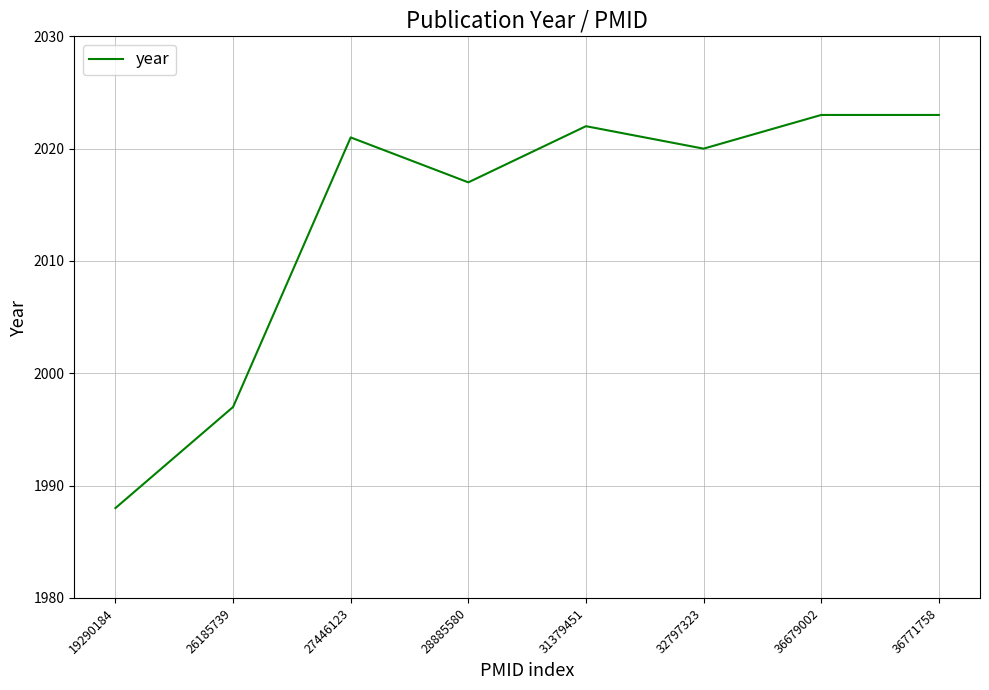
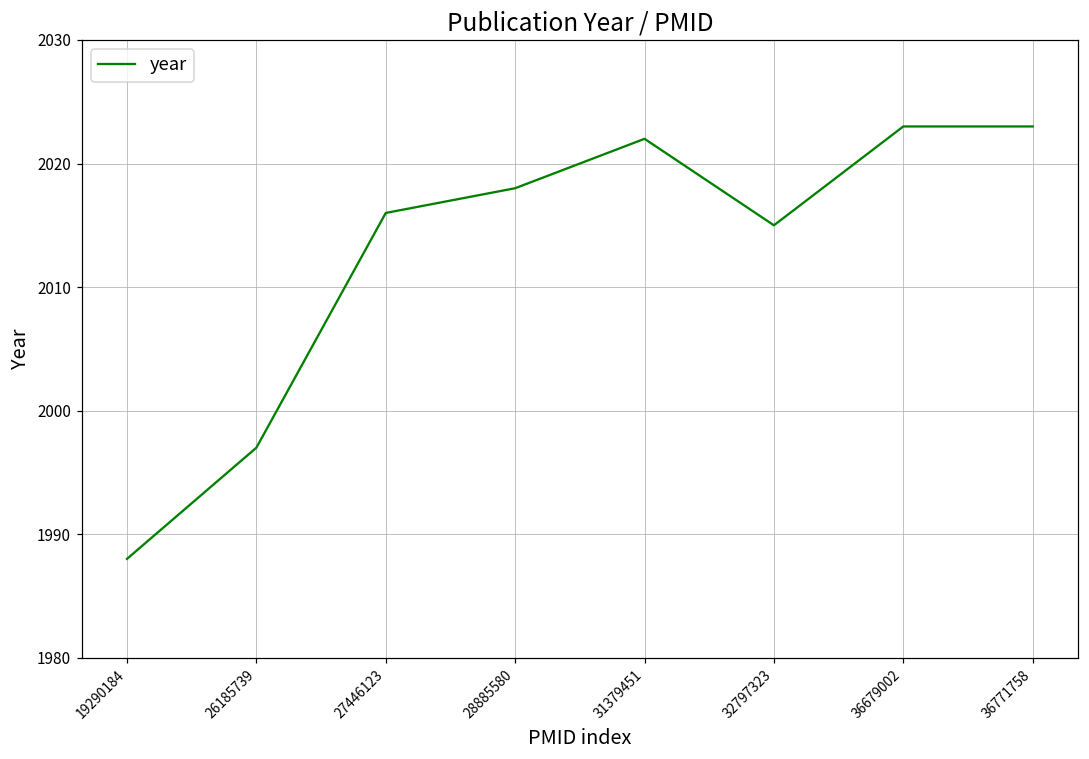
27446123: 2021 -> 2016
28885580: 2017 -> 2018
32797323: 2020 -> 2015
